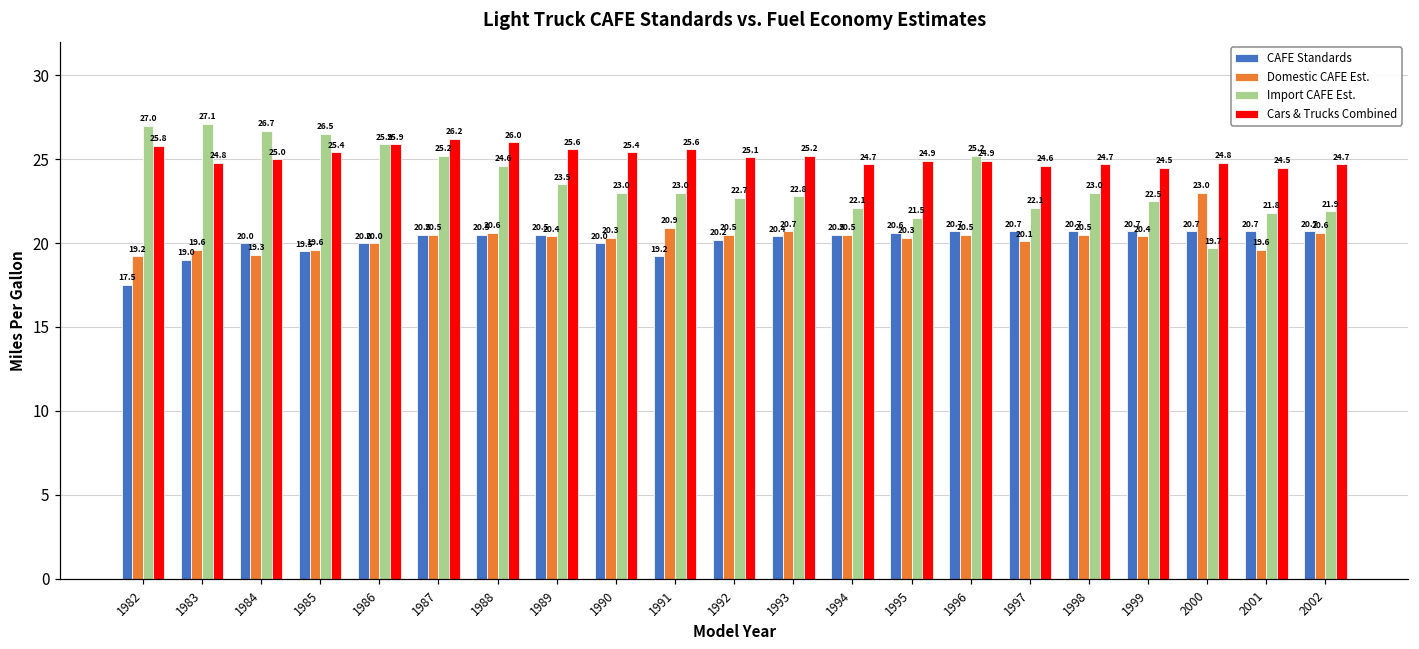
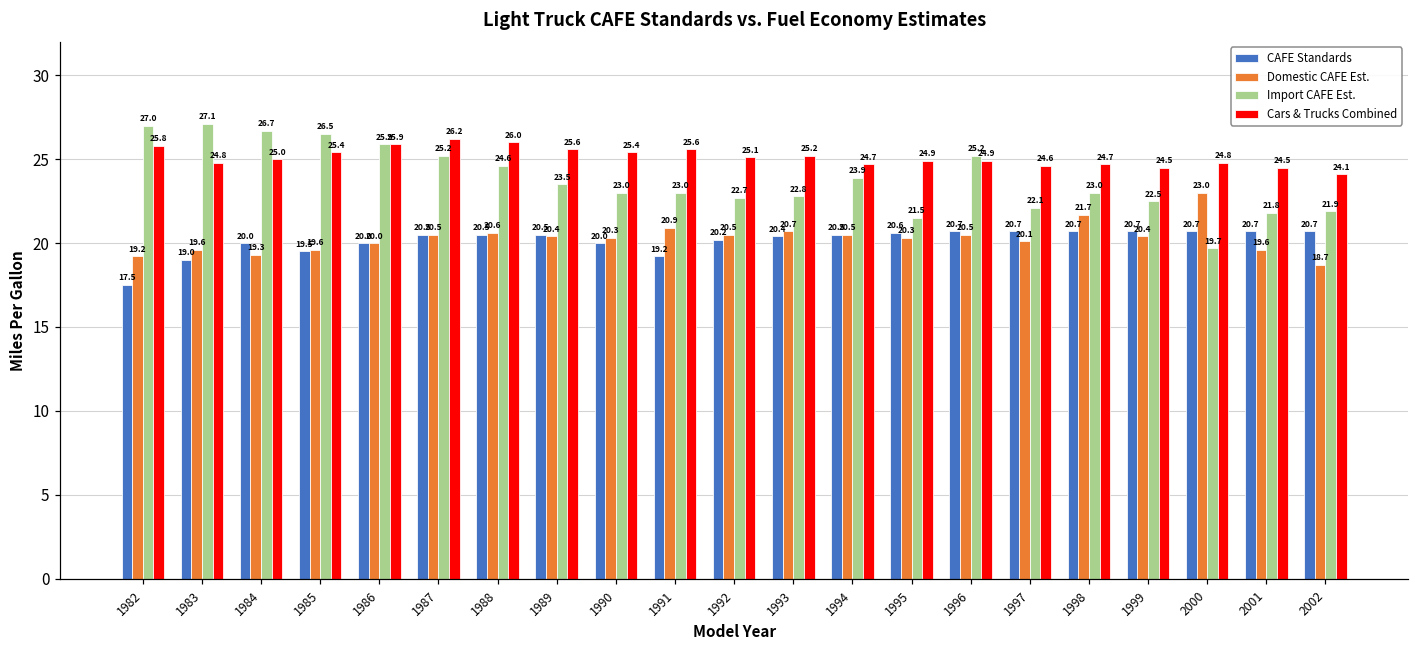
Import CAFE Est., 1994: 22.1 -> 23.9
Domestic CAFE Est., 1998: 20.5 -> 21.7
Domestic CAFE Est., 2002: 20.6 -> 18.7
Cars & Trucks Combined, 2002: 24.7 -> 24.1
